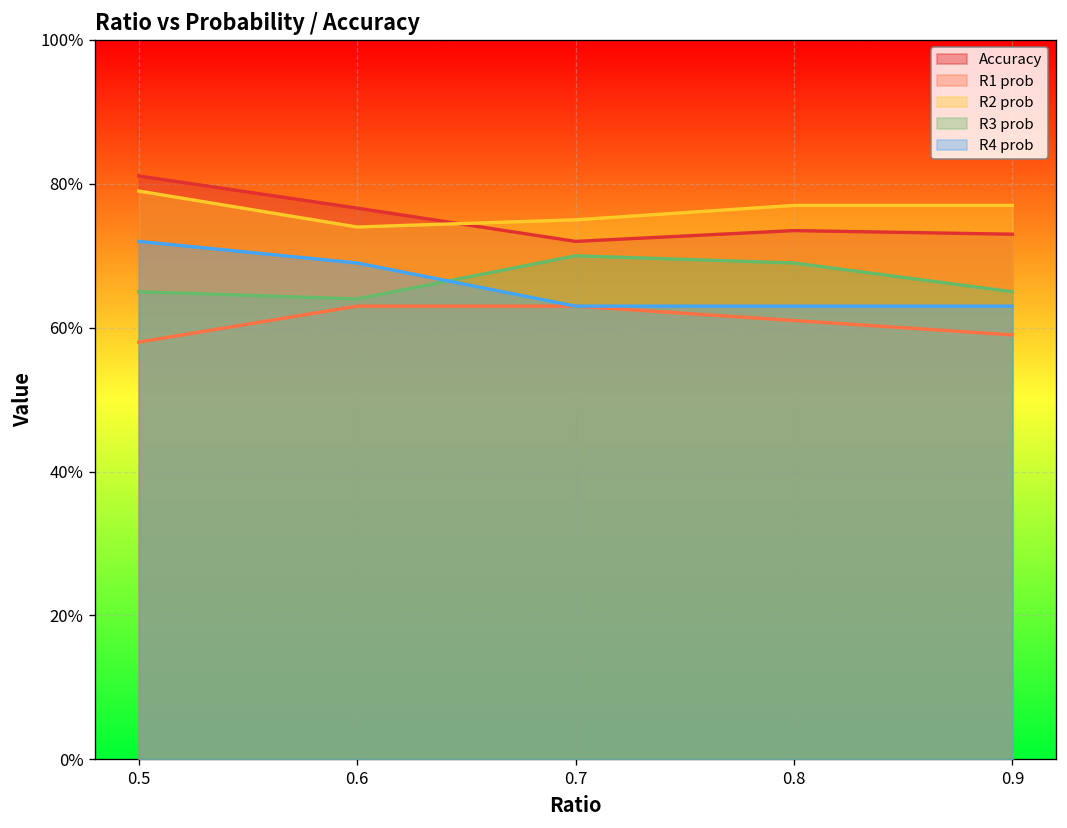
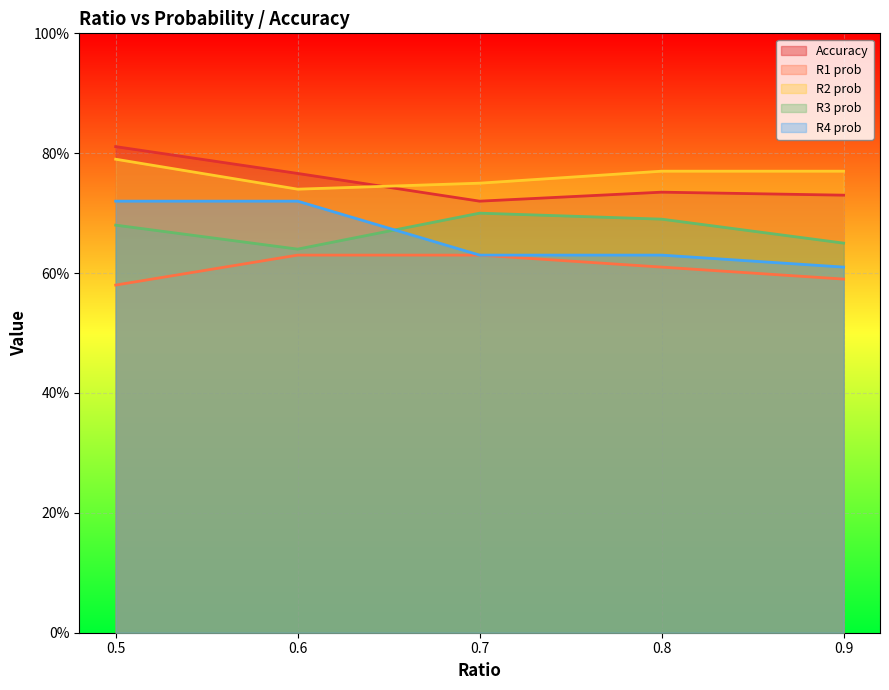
R3 prob, 0.5: 65% -> 68%
R4 prob, 0.6: 69% -> 72%
R4 prob, 0.9: 63% -> 61%
